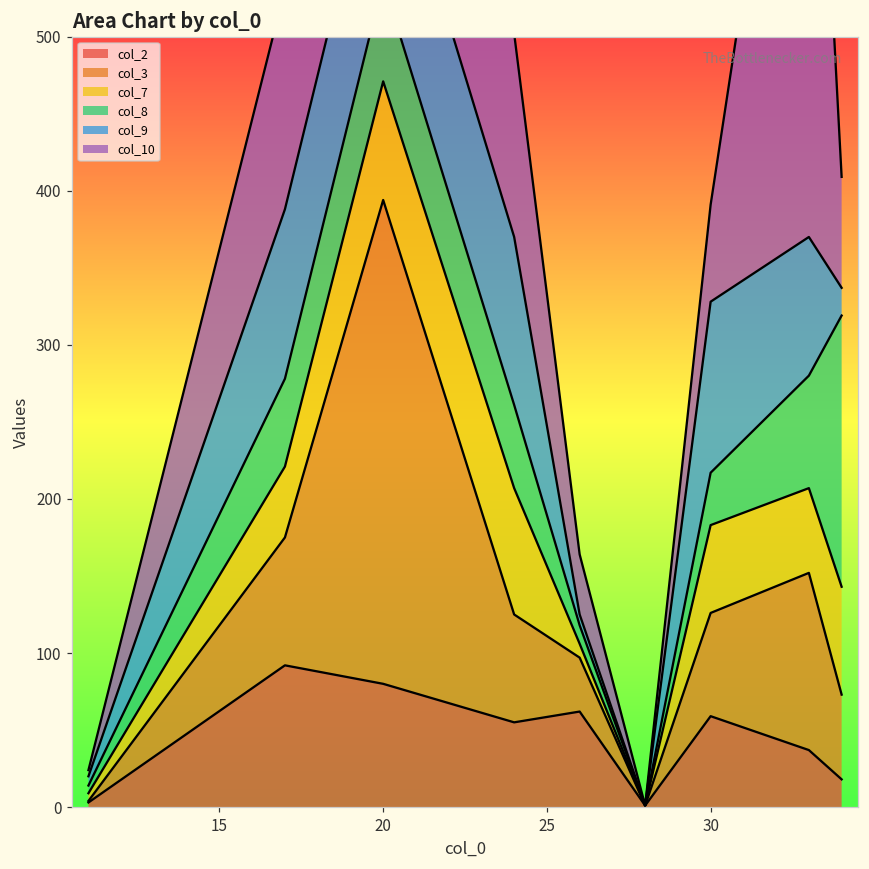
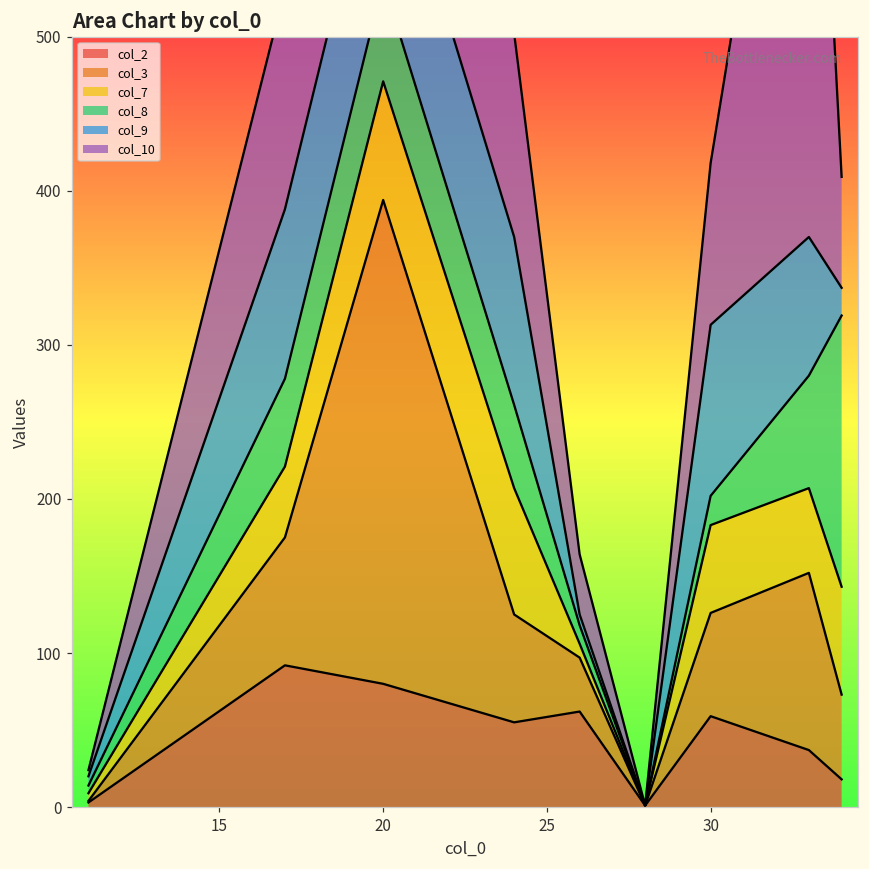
col_8, 30: 34 -> 19
col_10, 30: 63 -> 105
